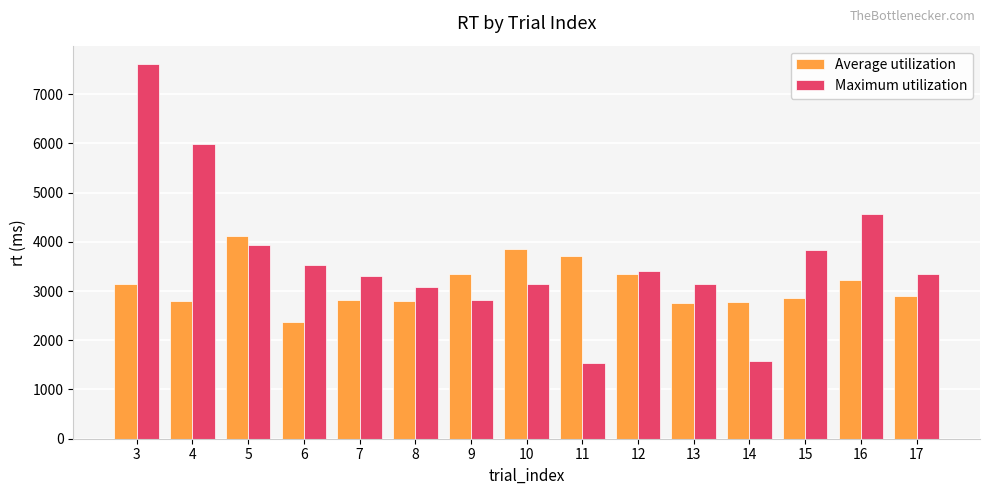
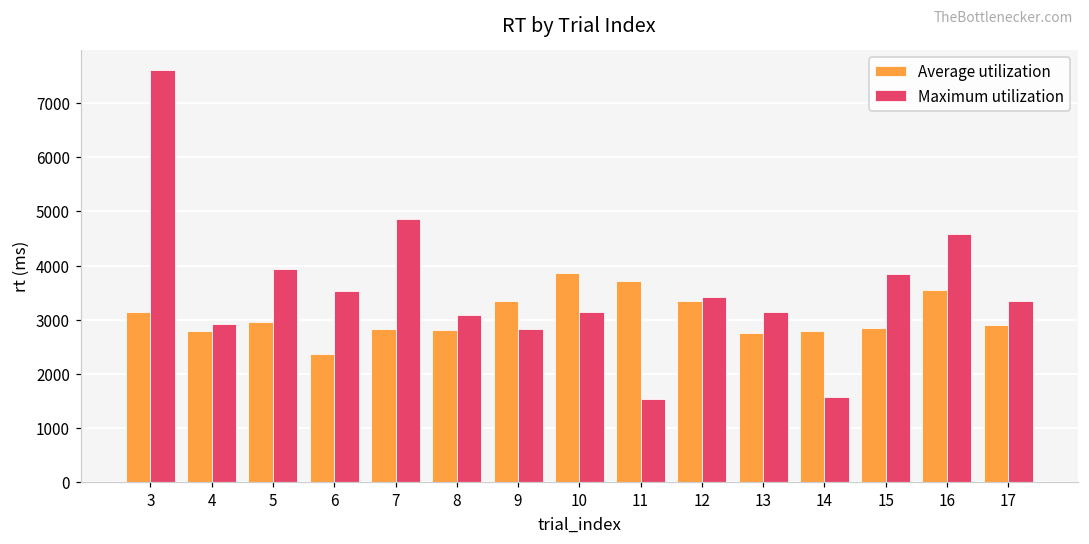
Maximum utilization, 4: 6000 -> 2900
Average utilization, 5: 4100 -> 3000
Maximum utilization, 7: 3300 -> 4900
Average utilization, 16: 3200 -> 3500
